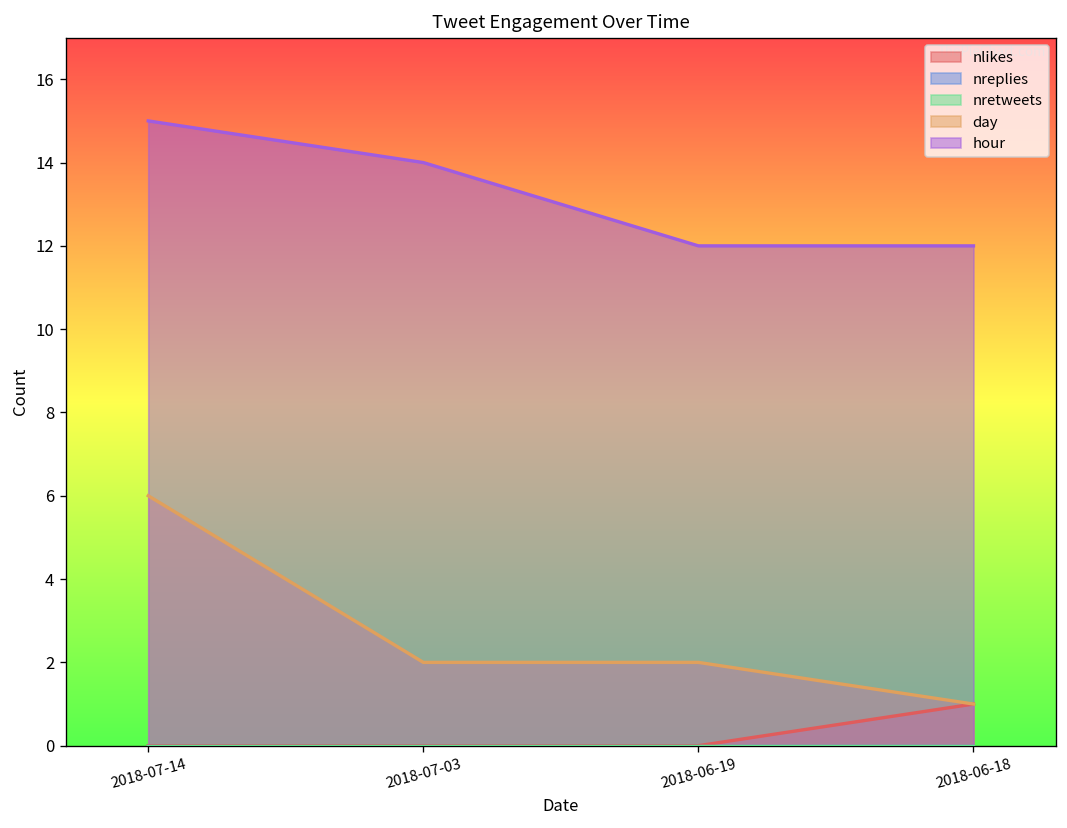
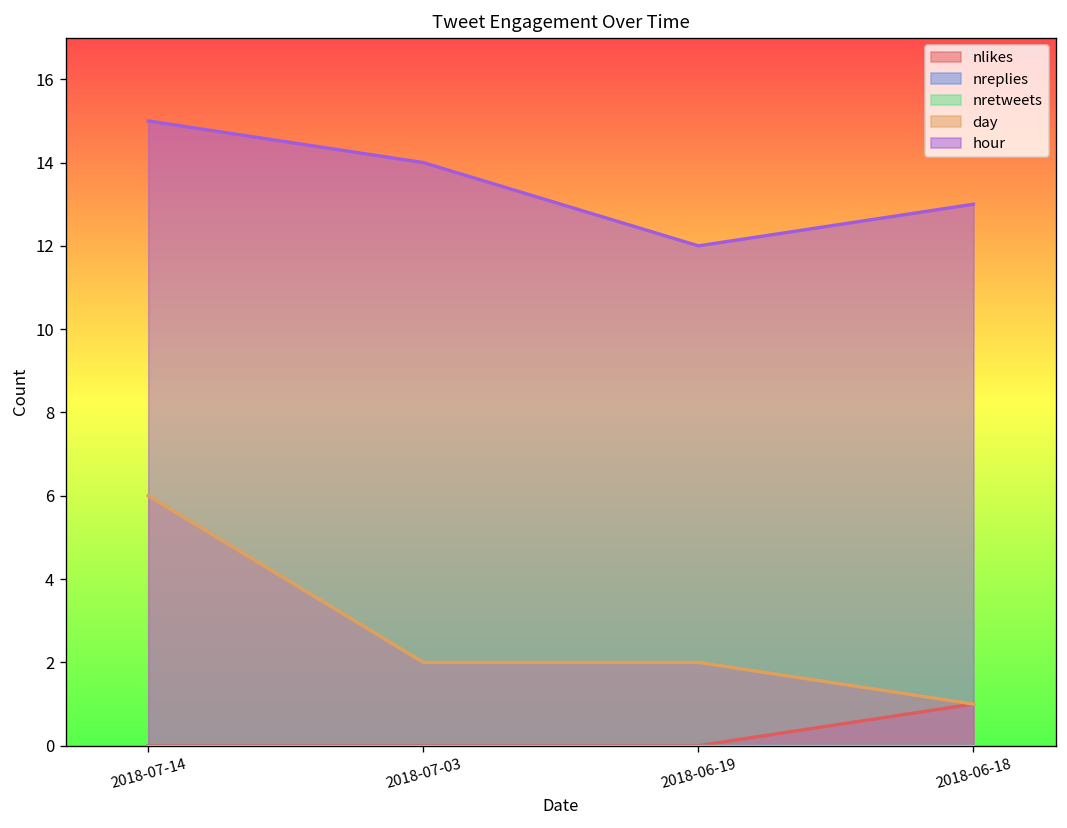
hour, 2018-06-18: 12 -> 13
